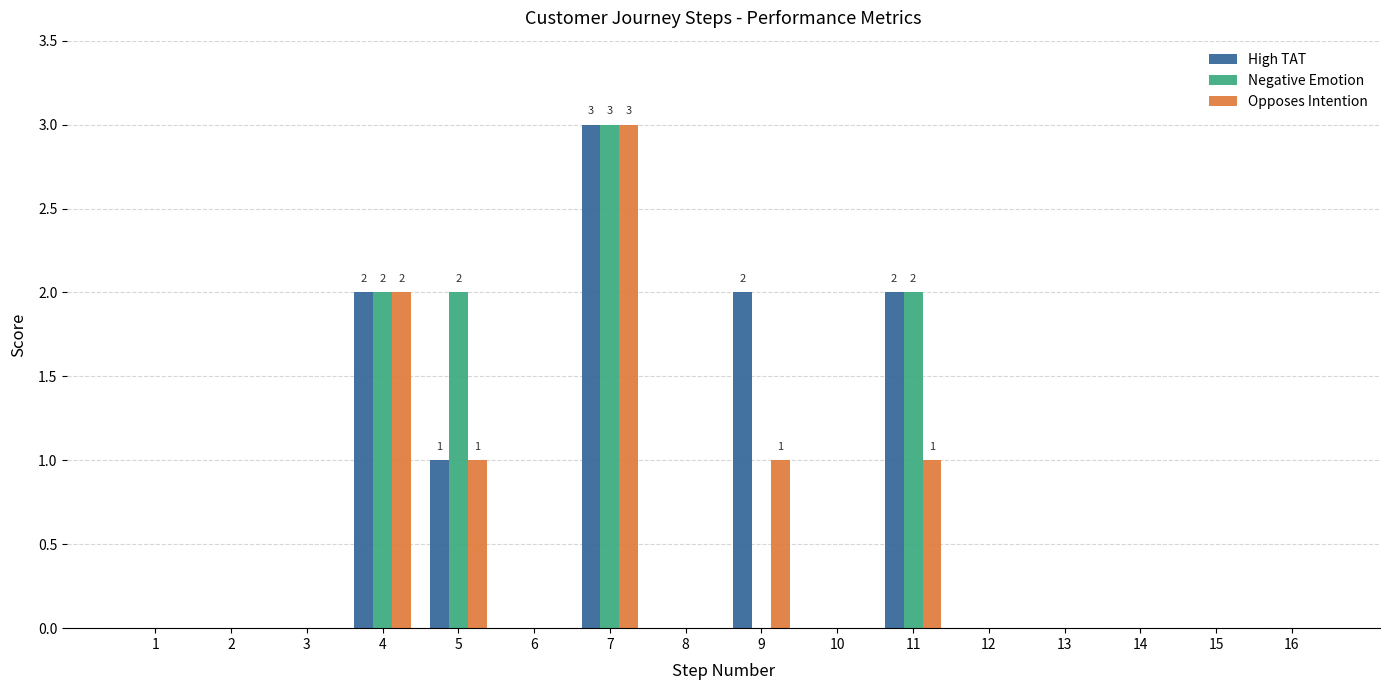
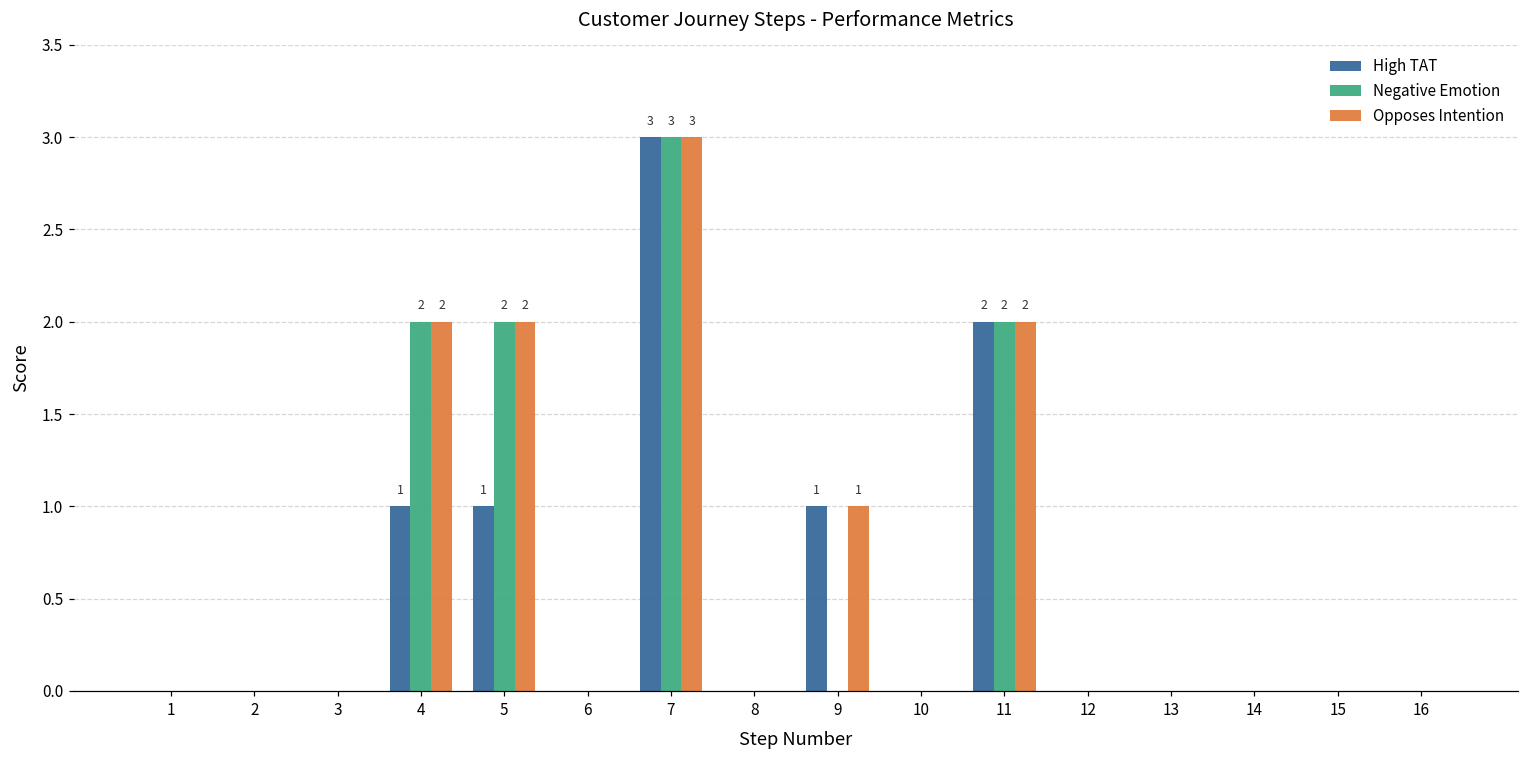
High TAT, 4: 2 -> 1
Opposes Intention, 5: 1 -> 2
High TAT, 9: 2 -> 1
Opposes Intention, 11: 1 -> 2
